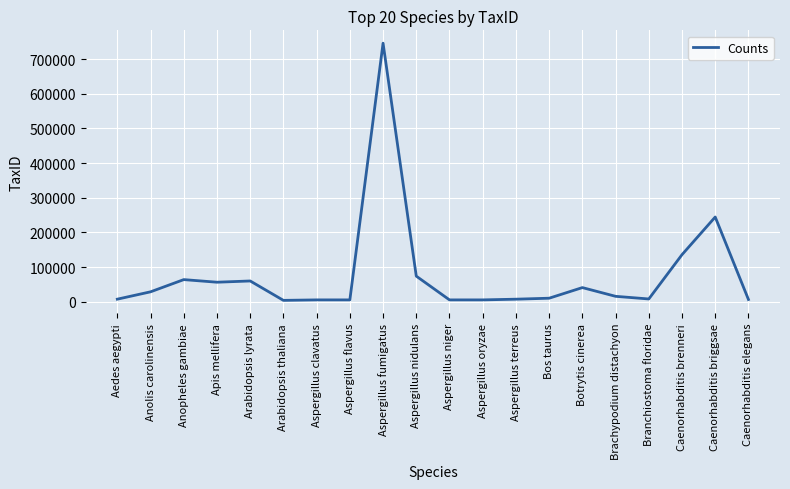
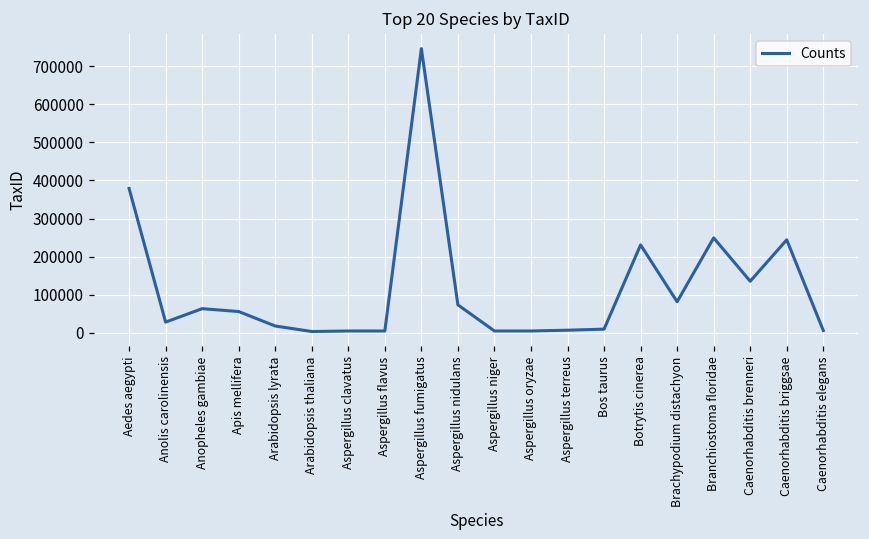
Aedes aegypti: 10000 -> 380000
Arabidopsis lyrata: 60000 -> 20000
Botrytis cinerea: 40000 -> 230000
Brachypodium distachyon: 20000 -> 80000
Branchiostoma floridae: 10000 -> 250000
